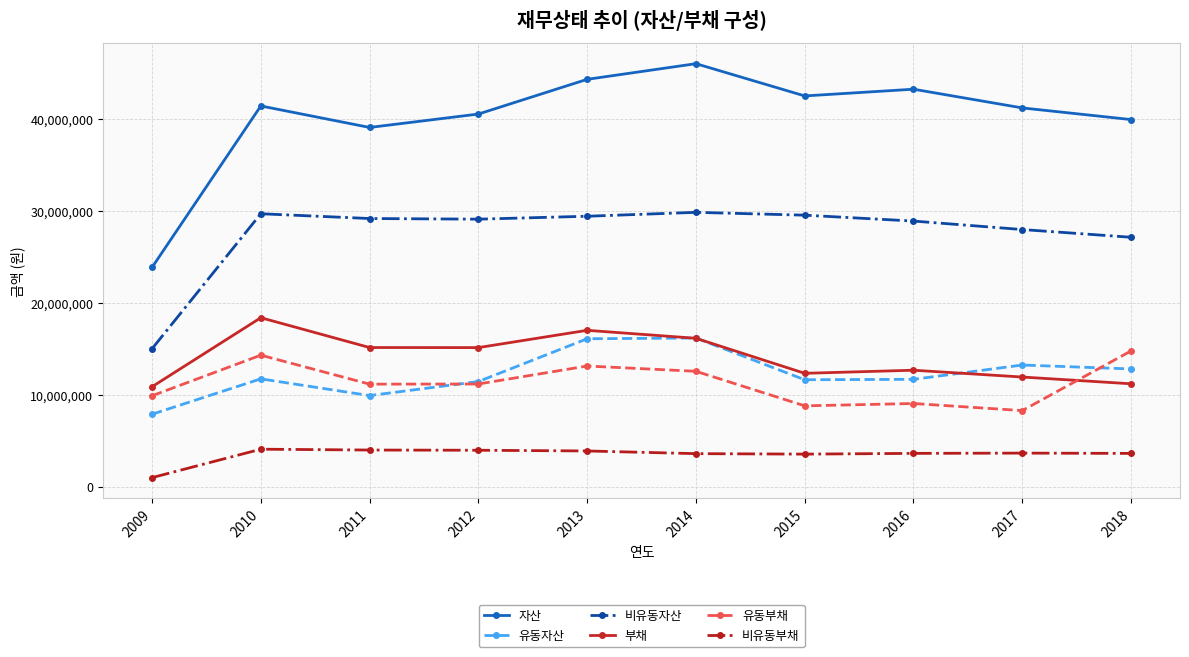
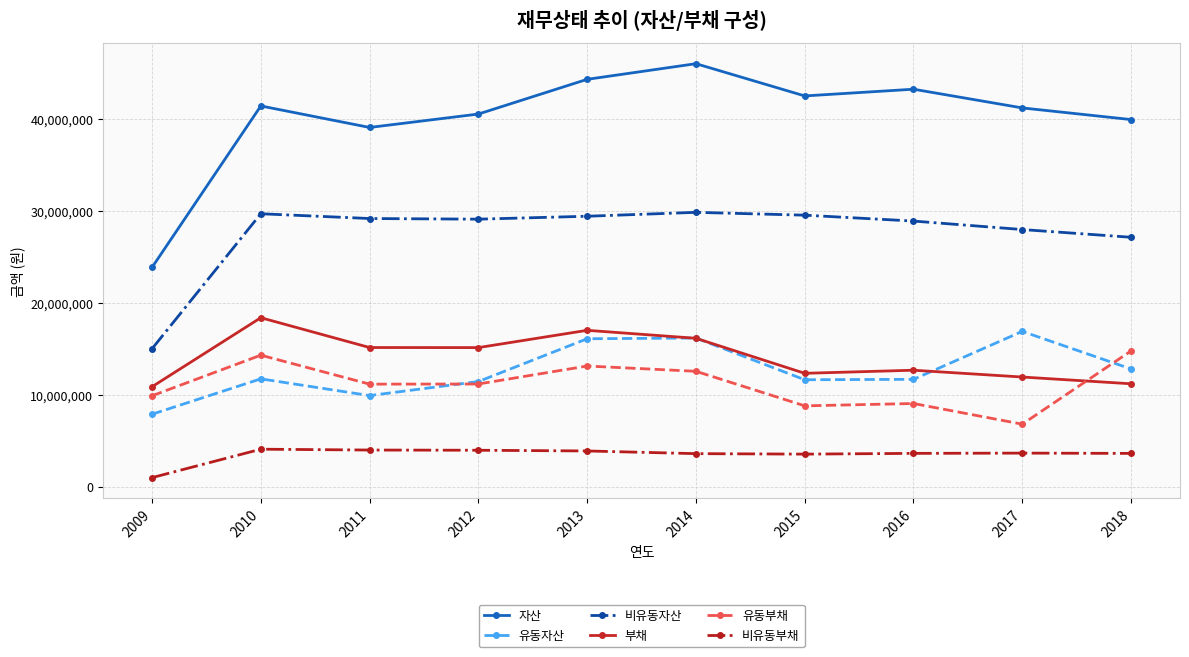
유동자산, 2017: 13,000,000 -> 17,000,000
유동부채, 2017: 8,000,000 -> 7,000,000
